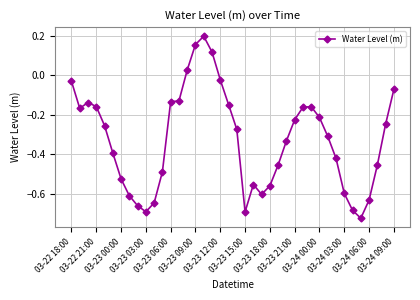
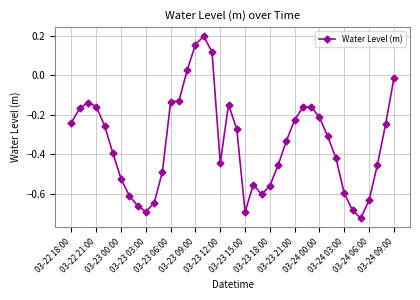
03-22 18:00: -0.03 -> -0.24
03-23 12:00: -0.02 -> -0.45
03-24 09:00: -0.07 -> -0.02
